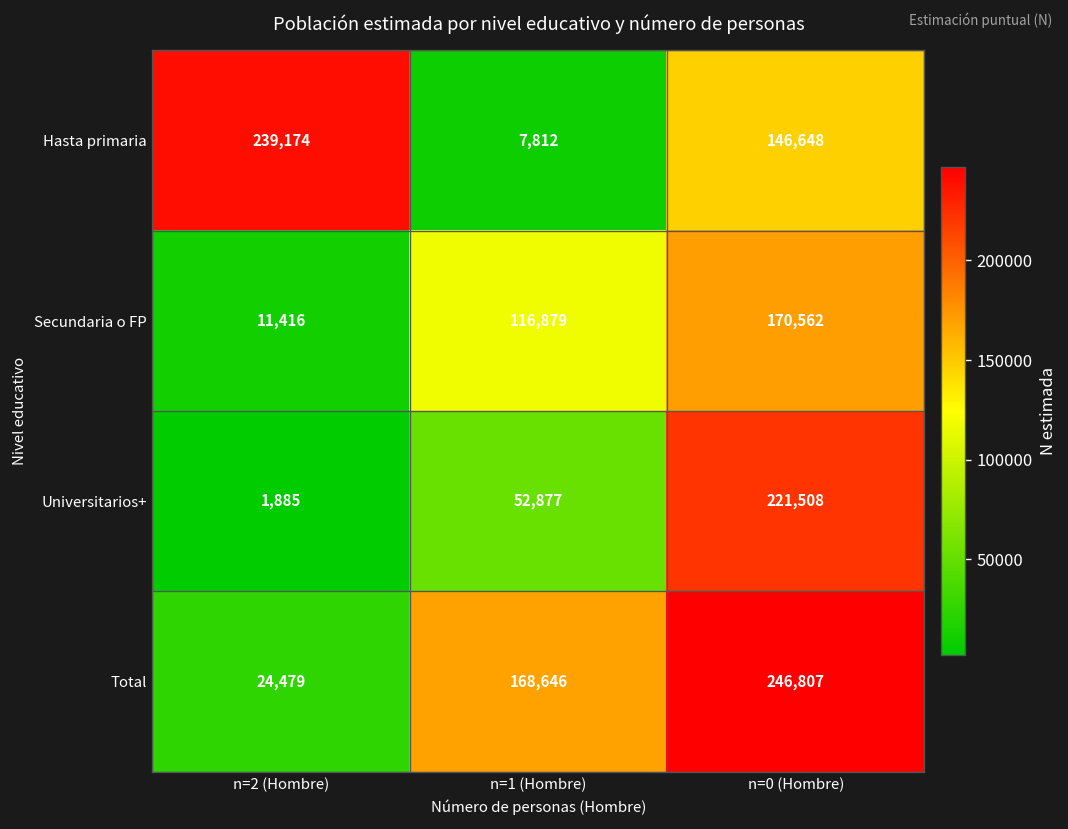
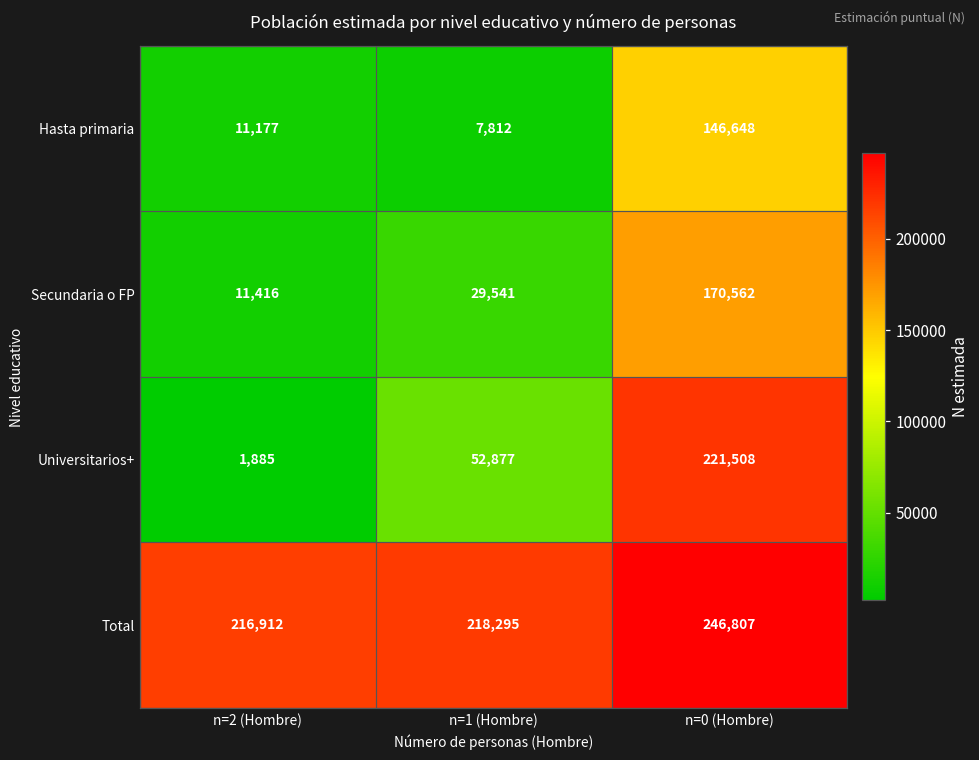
Hasta primaria, n=2 (Hombre): 239,174 -> 11,177
Secundaria o FP, n=1 (Hombre): 116,879 -> 29,541
Total, n=2 (Hombre): 24,479 -> 216,912
Total, n=1 (Hombre): 168,646 -> 218,295
